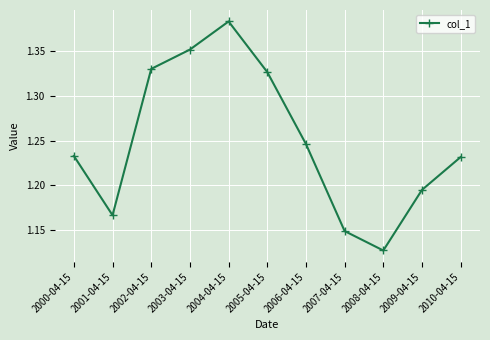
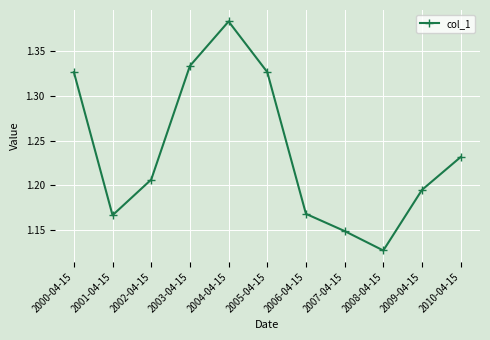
2000-04-15: 1.23 -> 1.33
2002-04-15: 1.33 -> 1.21
2003-04-15: 1.35 -> 1.33
2006-04-15: 1.25 -> 1.17
